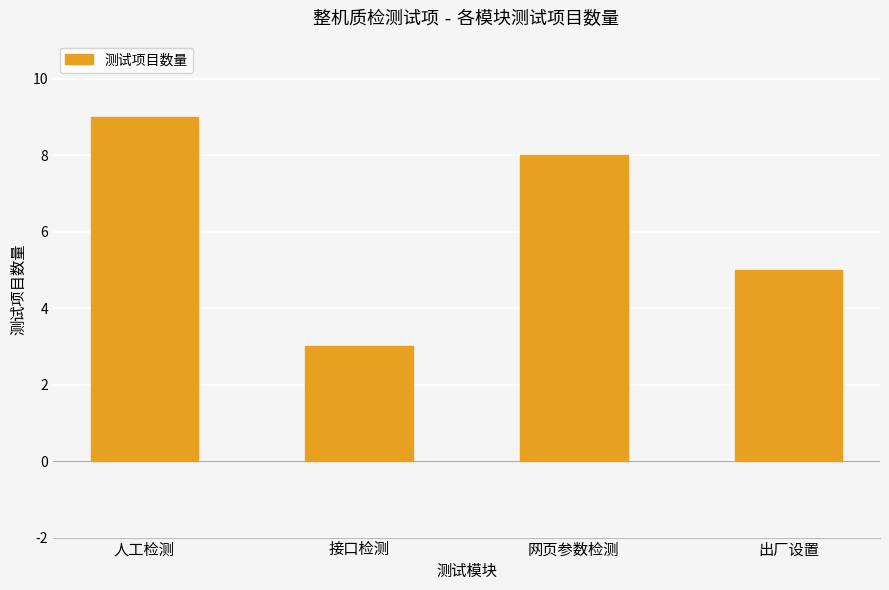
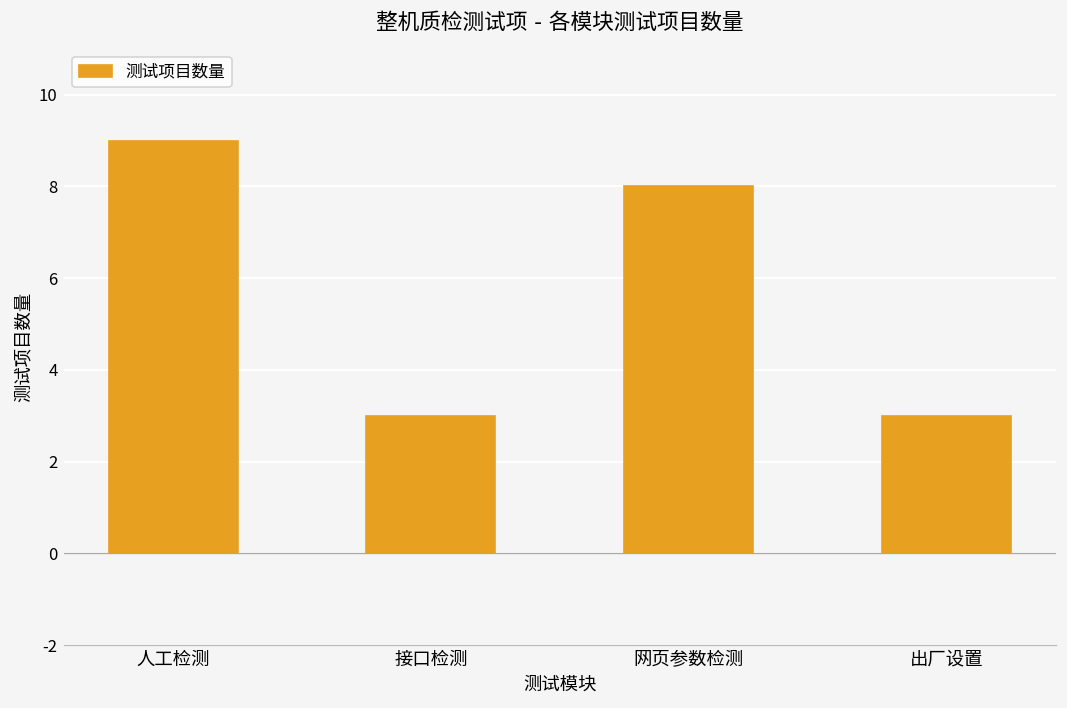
出厂设置: 5 -> 3
